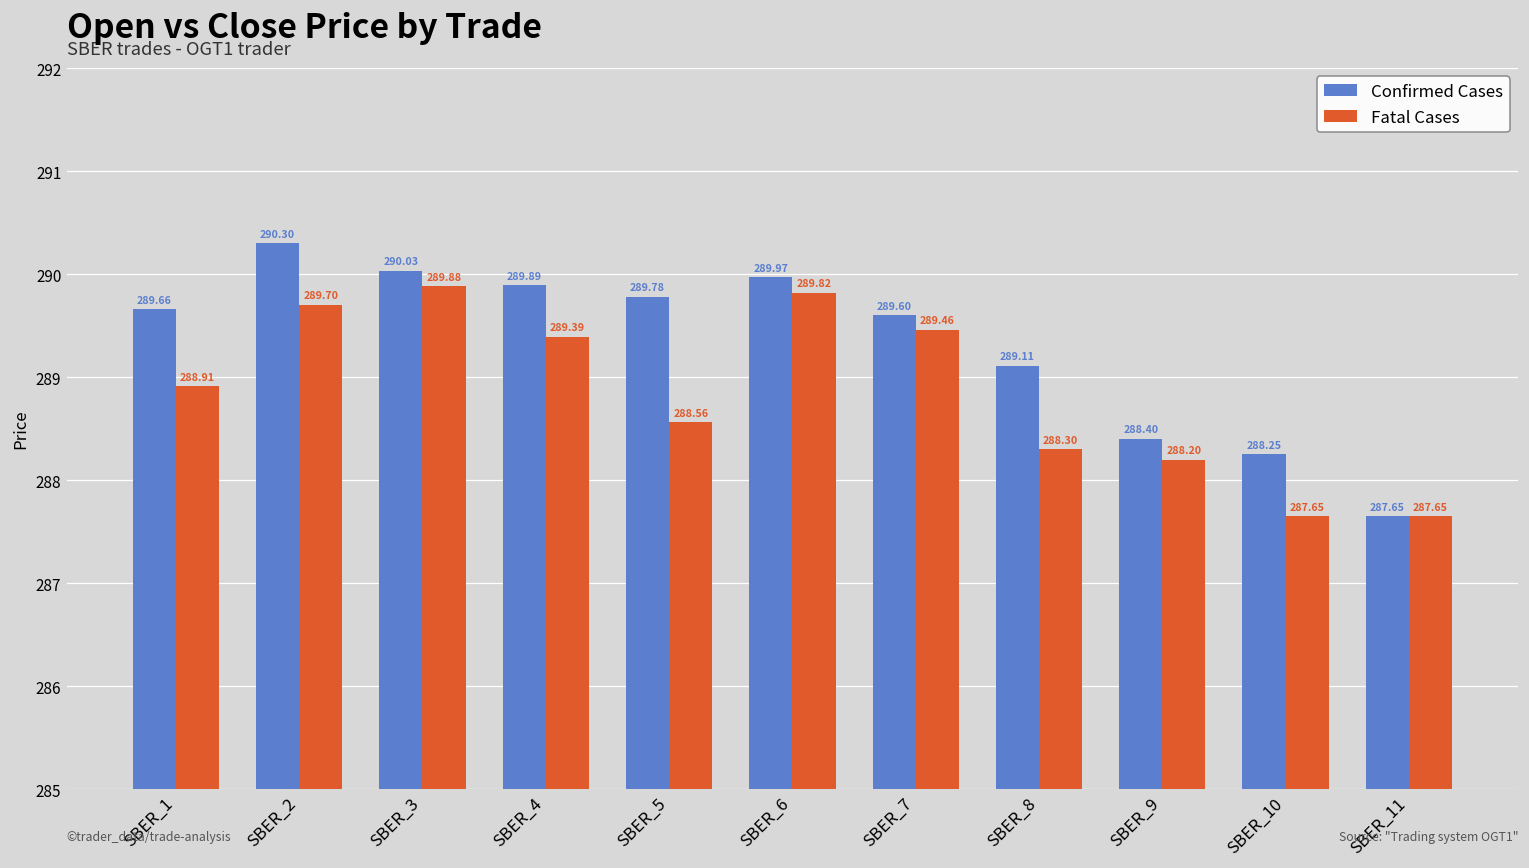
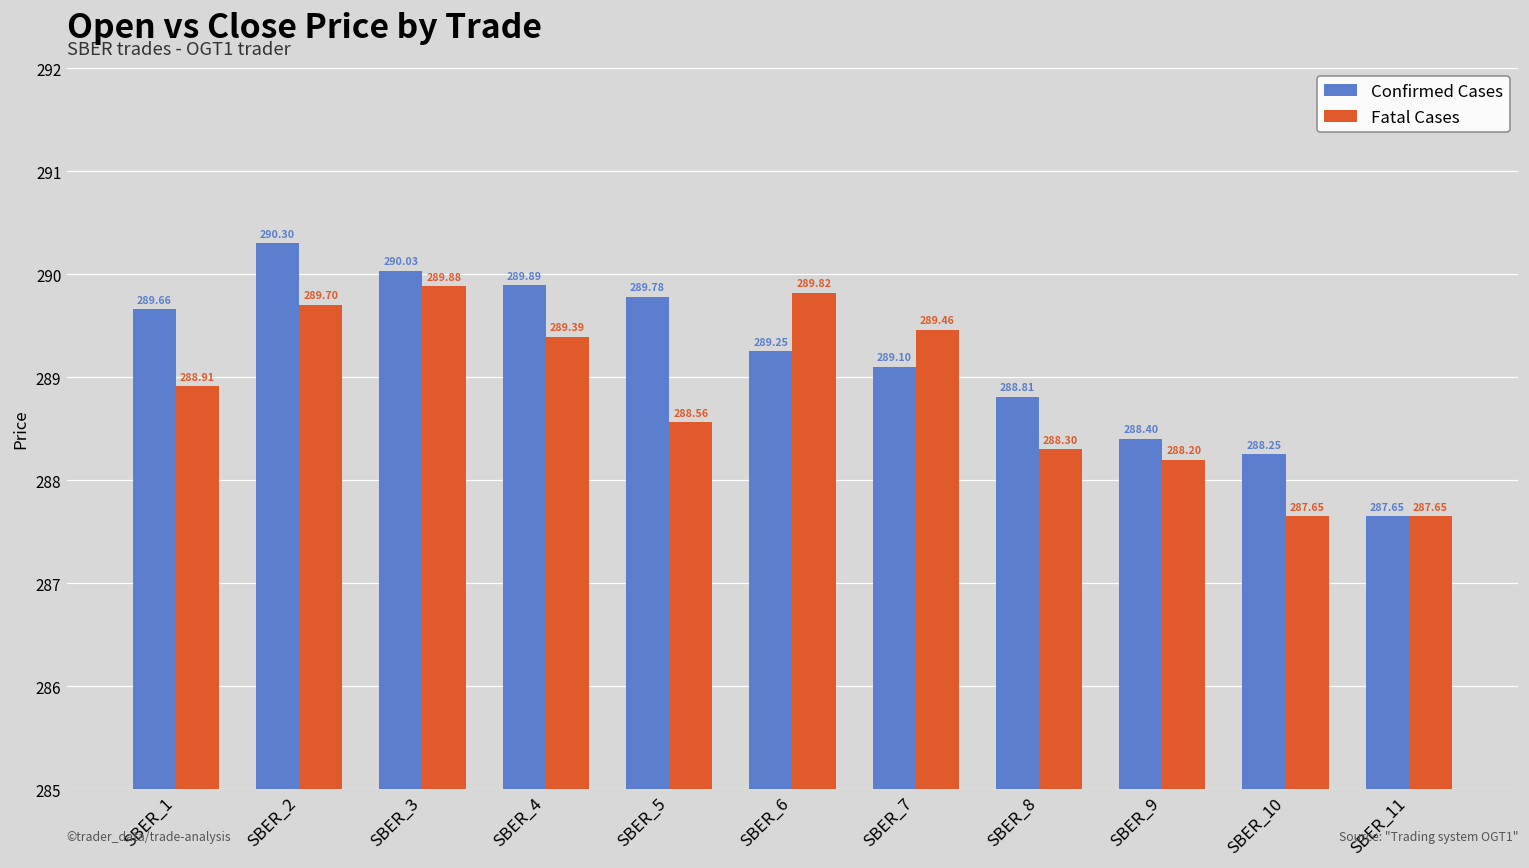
Confirmed Cases, SBER_6: 289.97 -> 289.25
Confirmed Cases, SBER_7: 289.60 -> 289.10
Confirmed Cases, SBER_8: 289.11 -> 288.81
